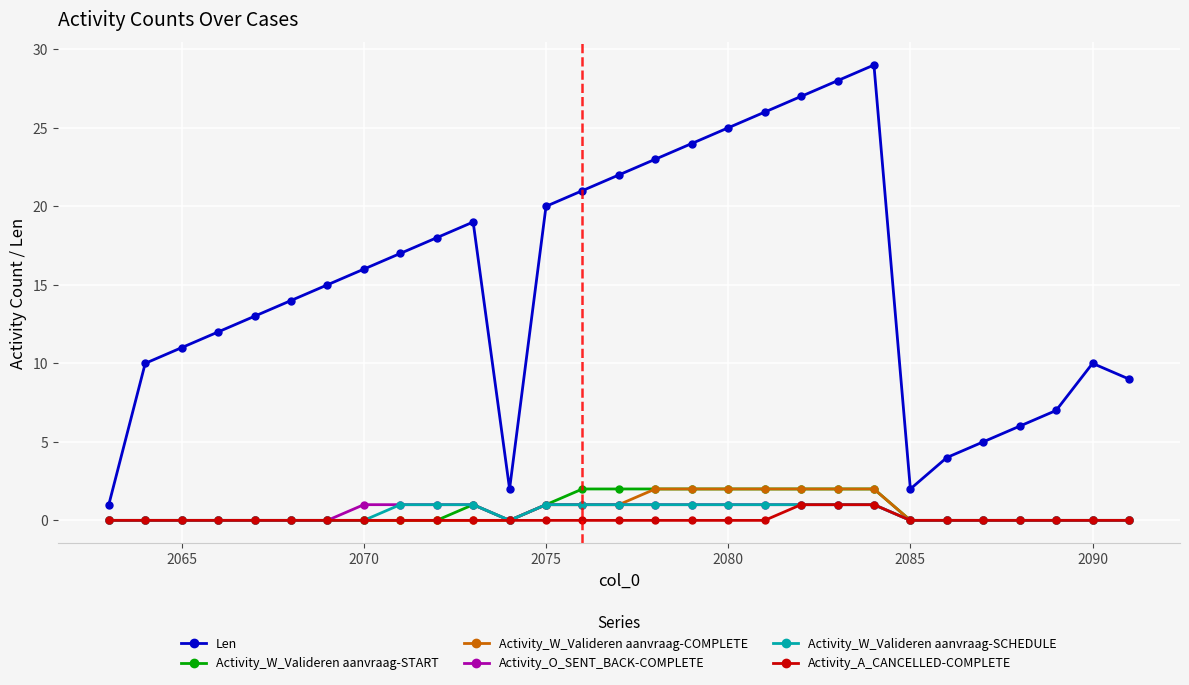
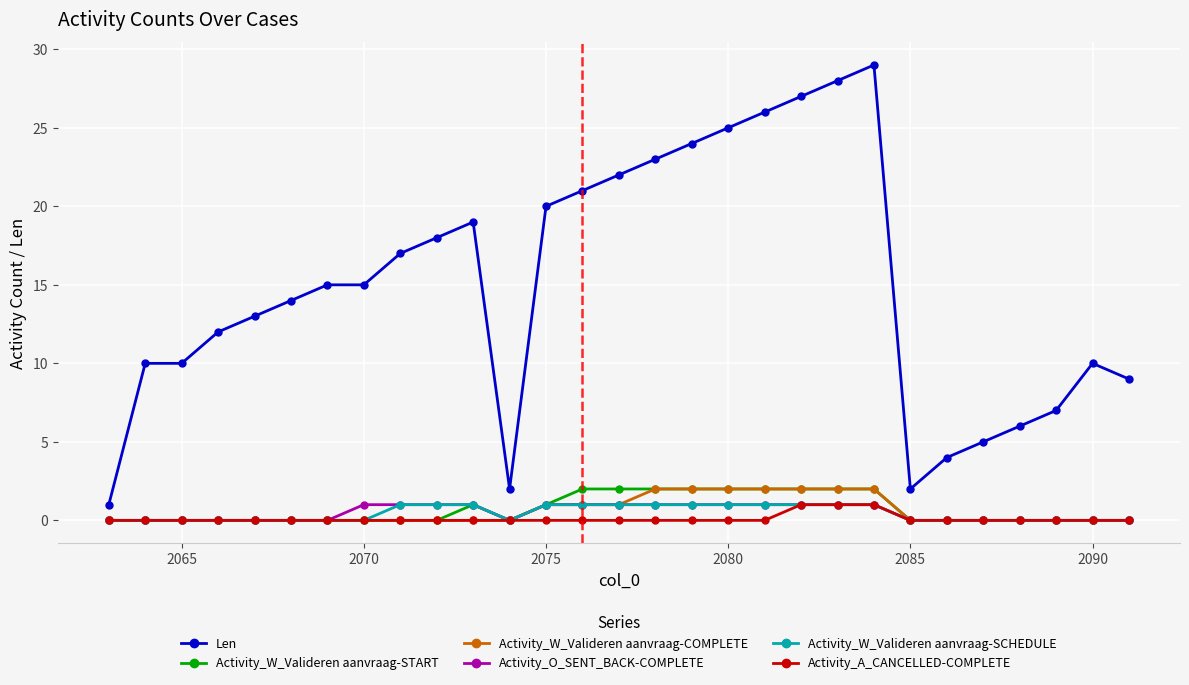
Len, 2065: 11 -> 10
Len, 2070: 16 -> 15
